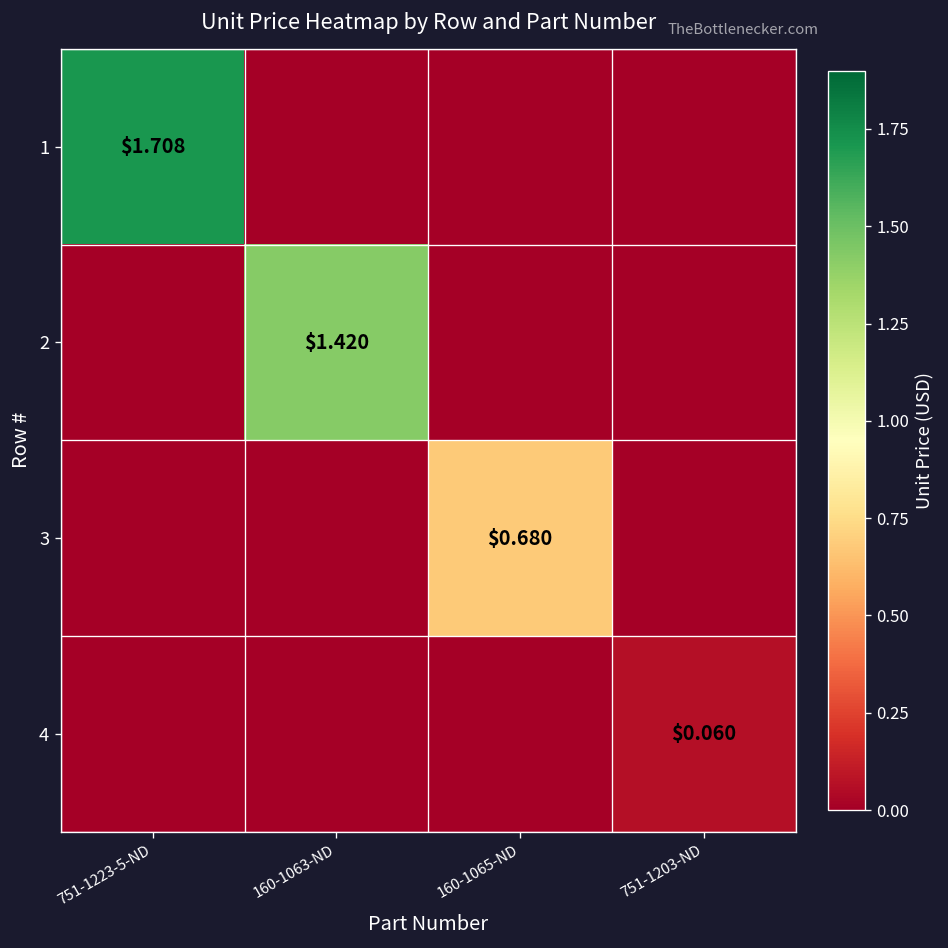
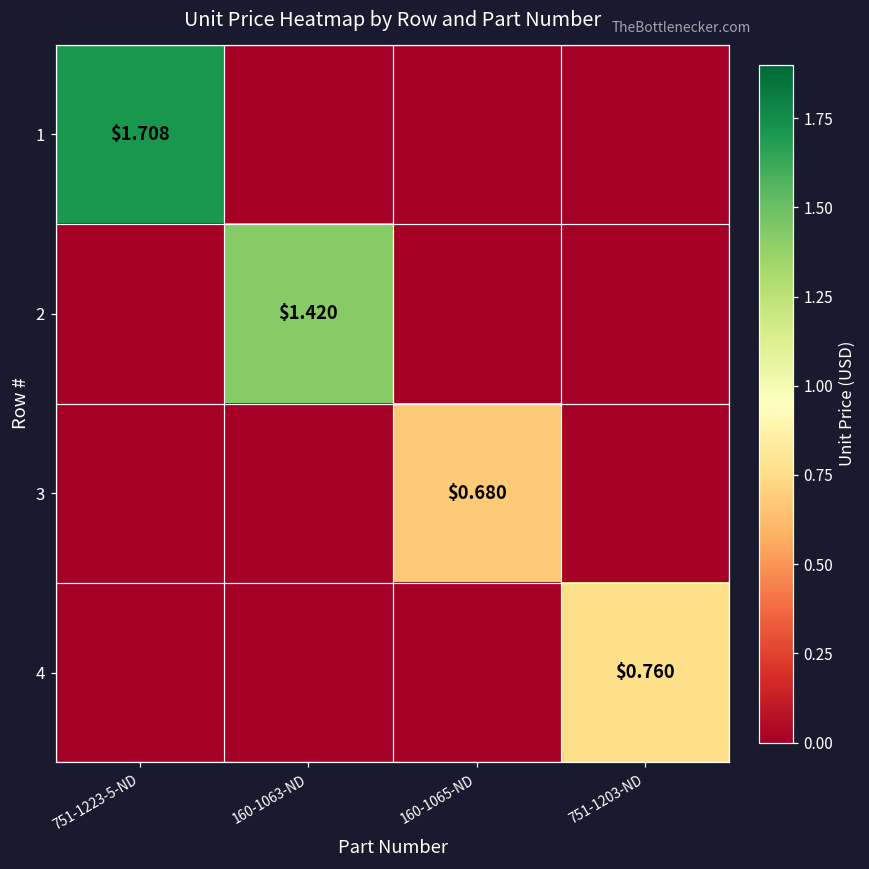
4, 751-1203-ND: $0.060 -> $0.760
